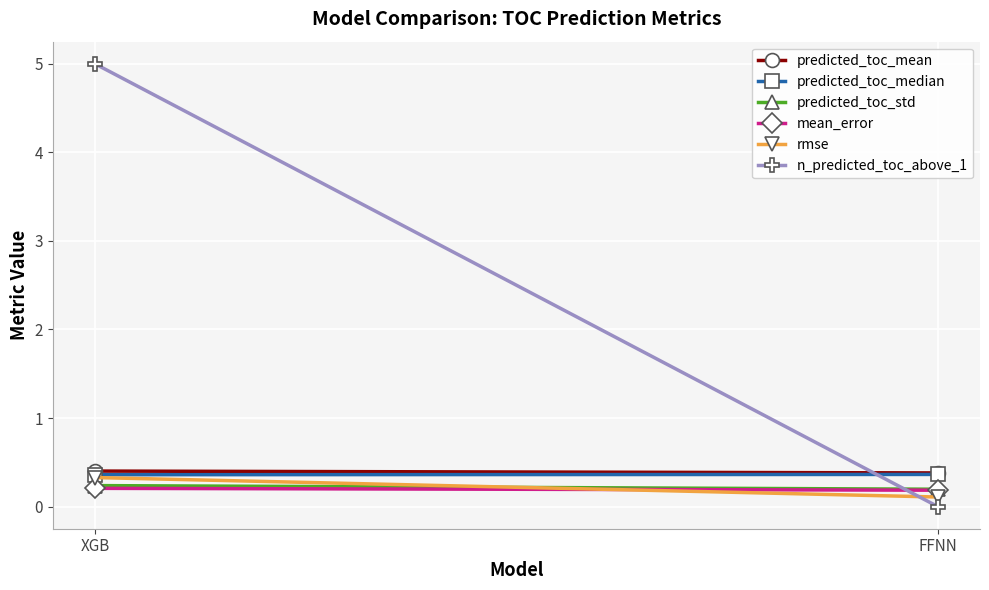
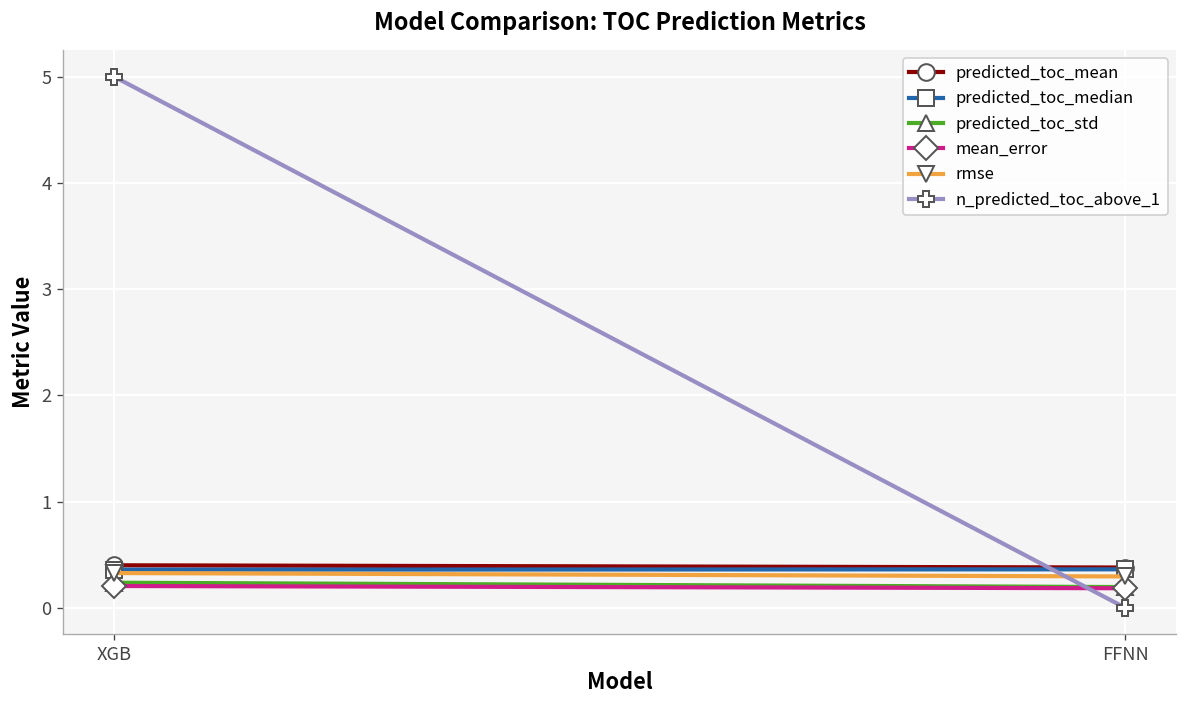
rmse, FFNN: 0.1 -> 0.3
